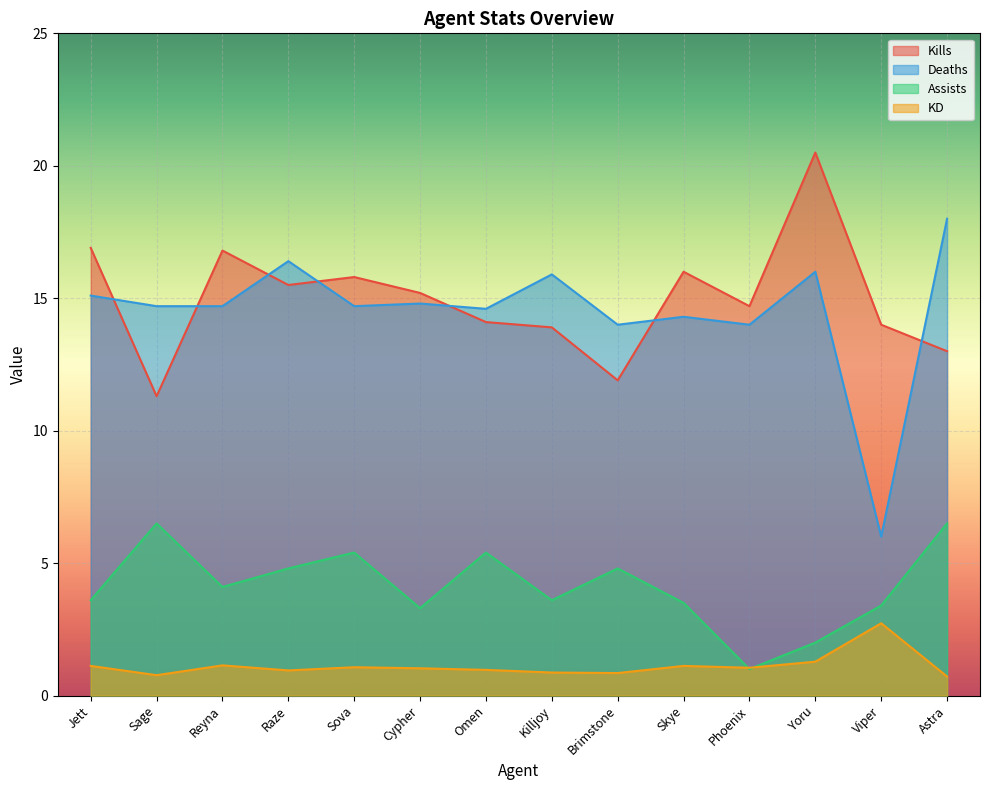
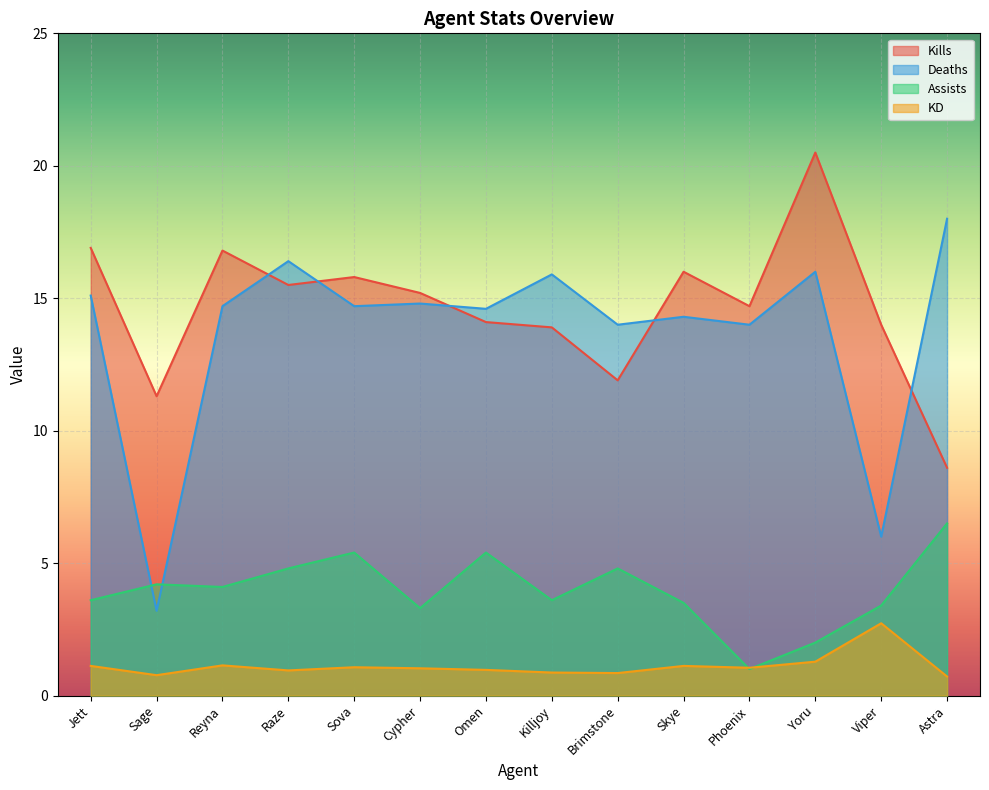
Deaths, Sage: 14.7 -> 3.2
Assists, Sage: 6.5 -> 4.2
Kills, Astra: 13.0 -> 8.6
